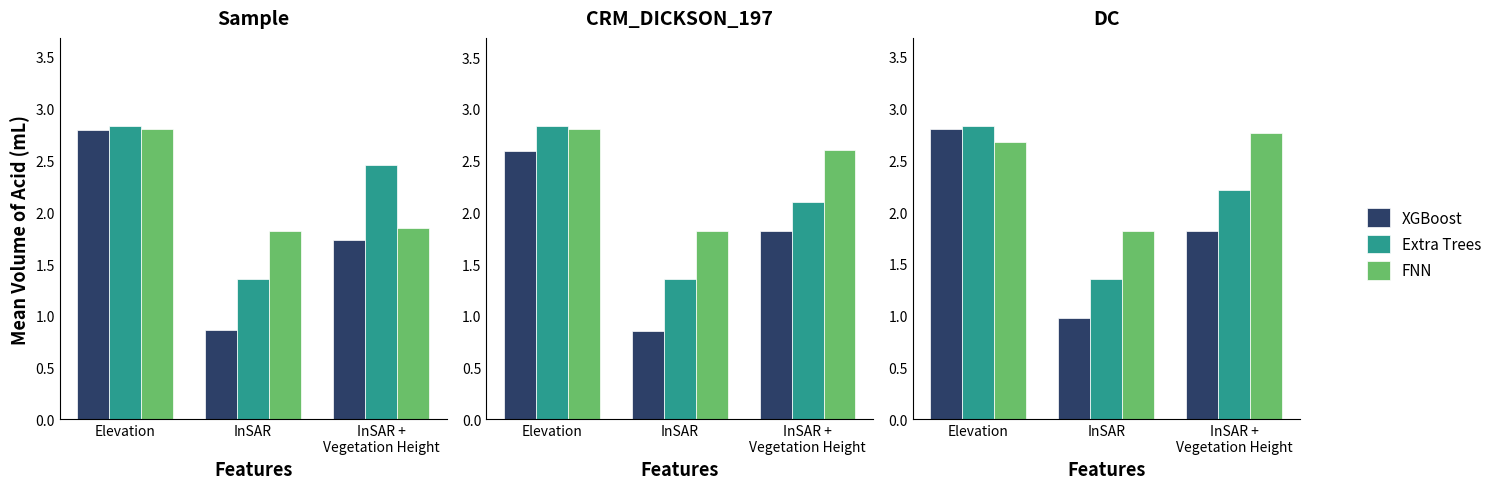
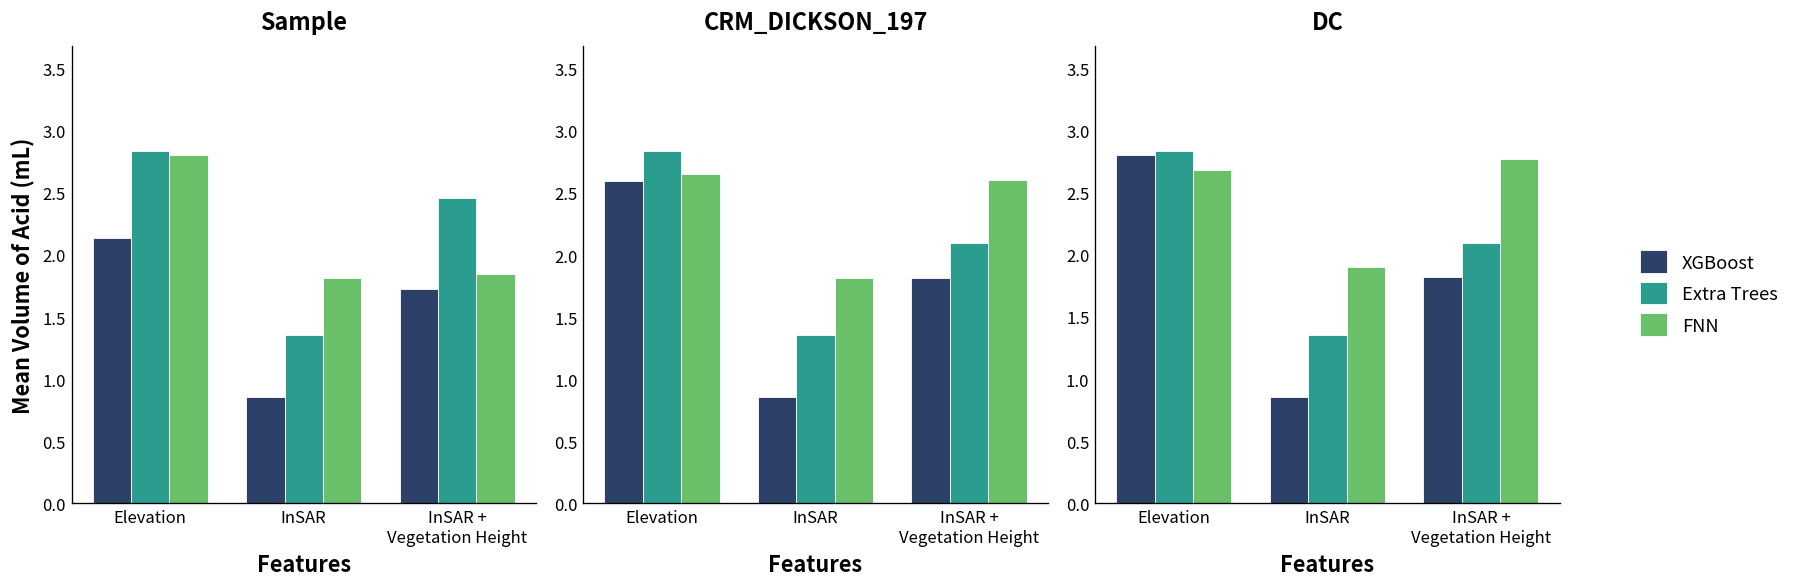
Sample, XGBoost, Elevation: 2.79 -> 2.13
CRM_DICKSON_197, FNN, Elevation: 2.80 -> 2.65
DC, XGBoost, InSAR: 0.98 -> 0.86
DC, FNN, InSAR: 1.82 -> 1.90
DC, Extra Trees, InSAR + Vegetation Height: 2.21 -> 2.10
